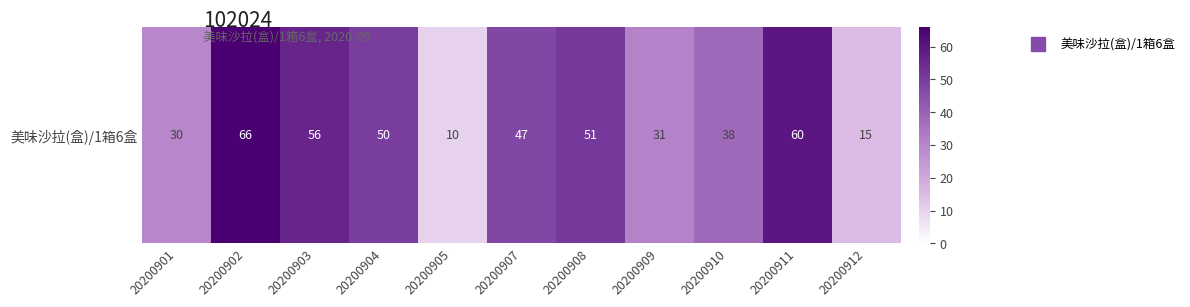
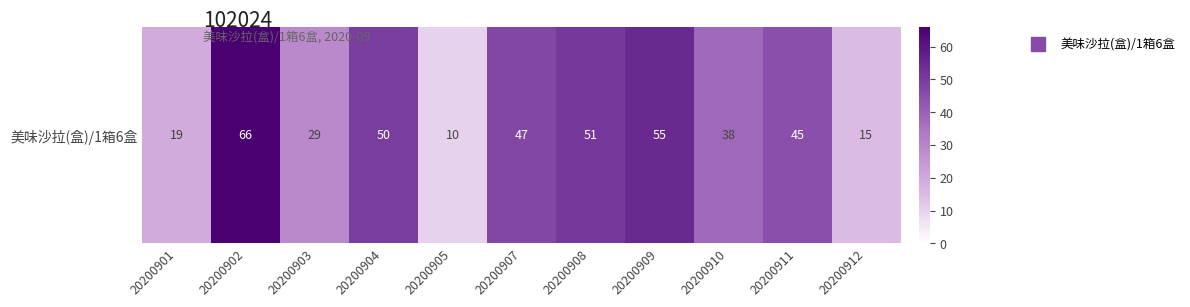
美味沙拉(盒)/1箱6盒, 20200901: 30 -> 19
美味沙拉(盒)/1箱6盒, 20200903: 56 -> 29
美味沙拉(盒)/1箱6盒, 20200909: 31 -> 55
美味沙拉(盒)/1箱6盒, 20200911: 60 -> 45
